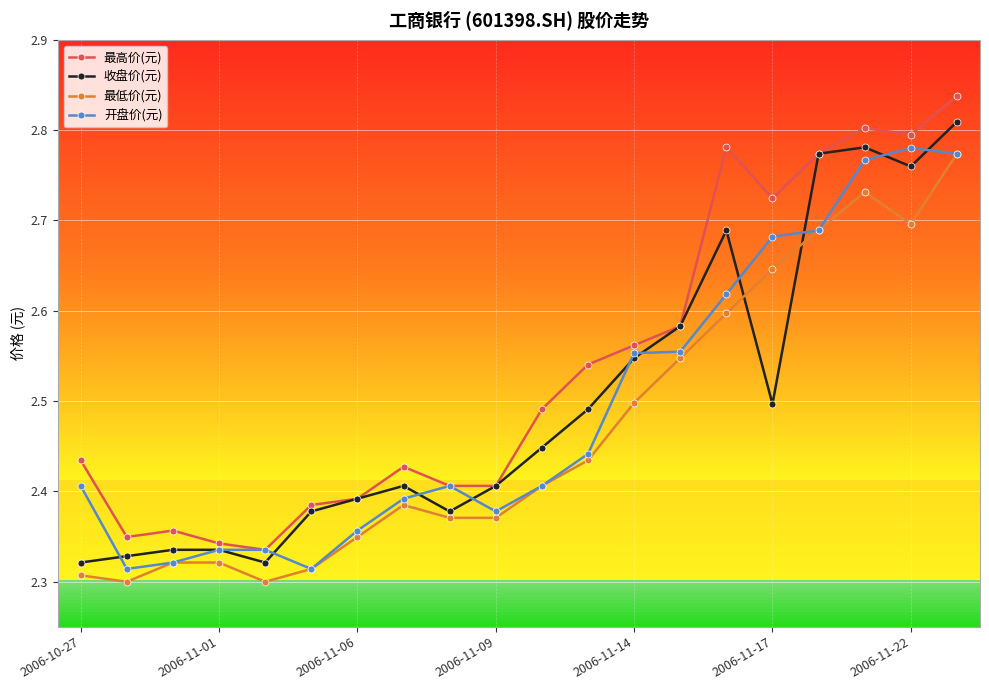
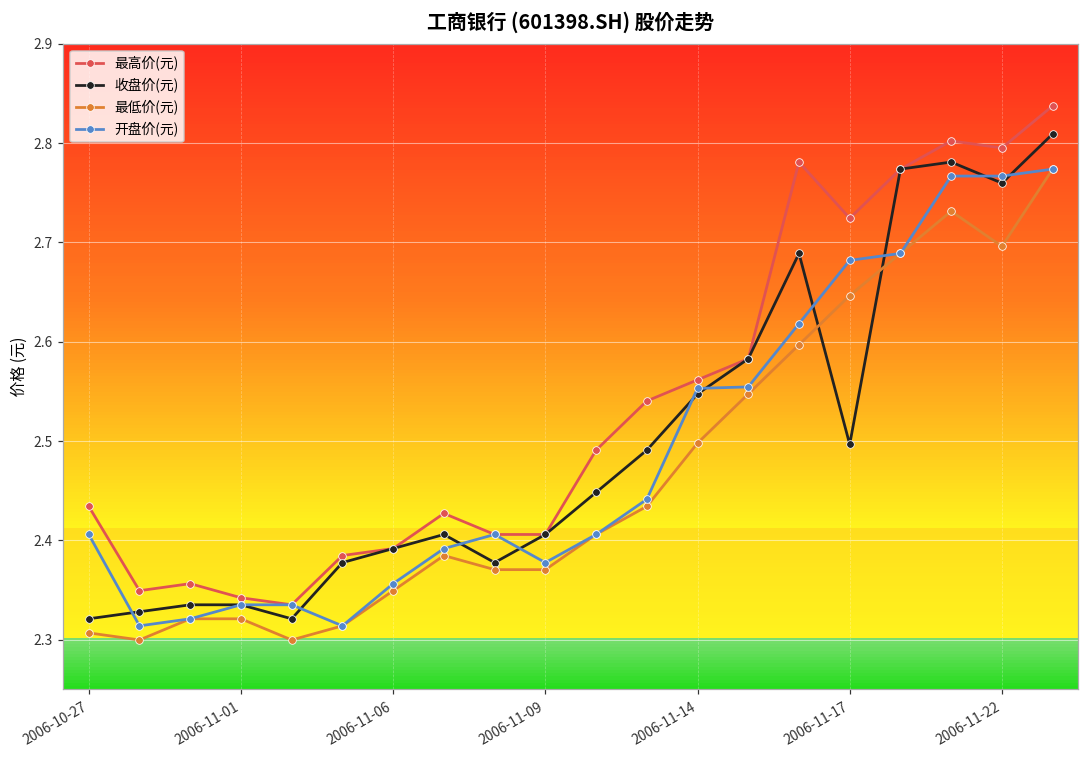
开盘价(元), 2006-11-22: 2.78 -> 2.77
